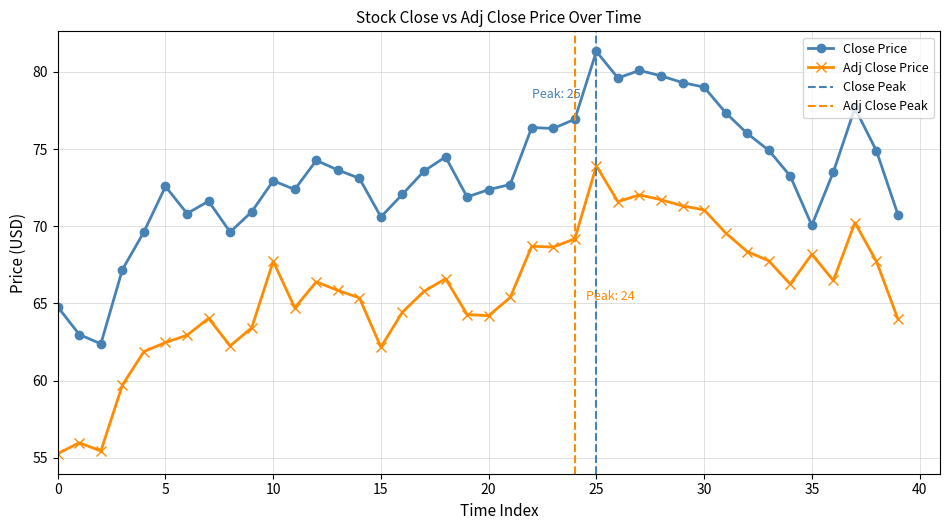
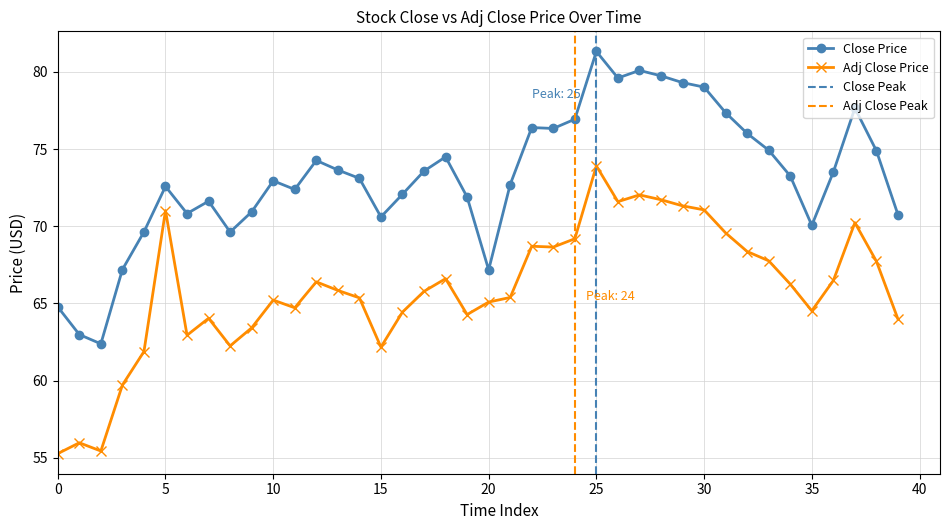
Adj Close Price, 5: 62.5 -> 71.0
Adj Close Price, 10: 67.7 -> 65.2
Close Price, 20: 72.4 -> 67.2
Adj Close Price, 20: 64.2 -> 65.1
Adj Close Price, 35: 68.2 -> 64.5
